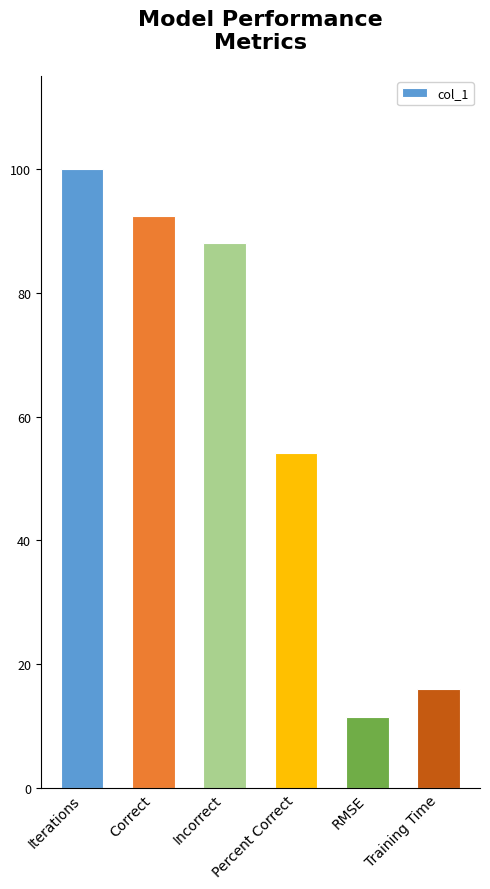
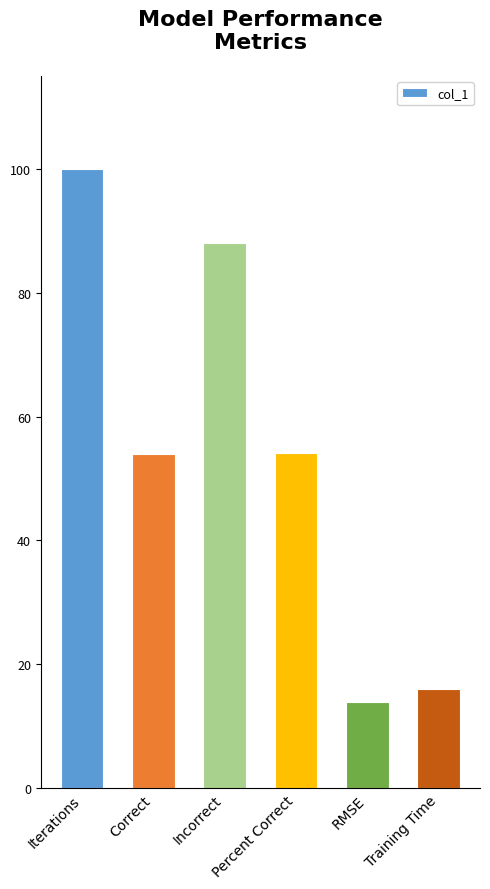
Correct: 92 -> 54
RMSE: 12 -> 14
